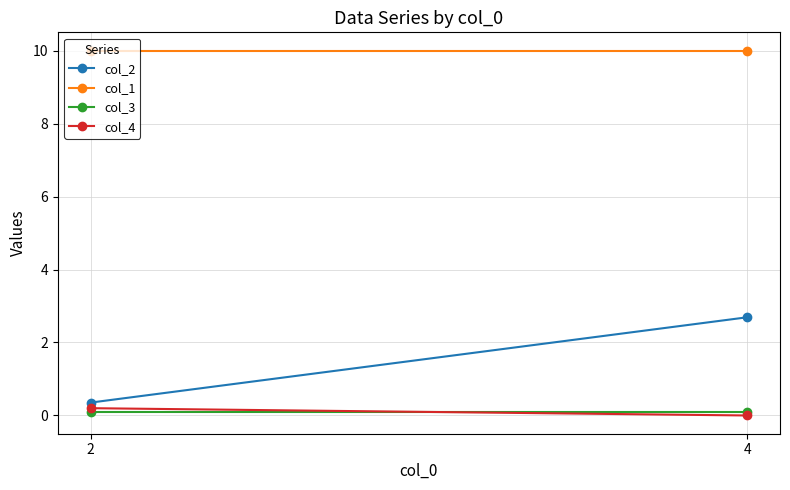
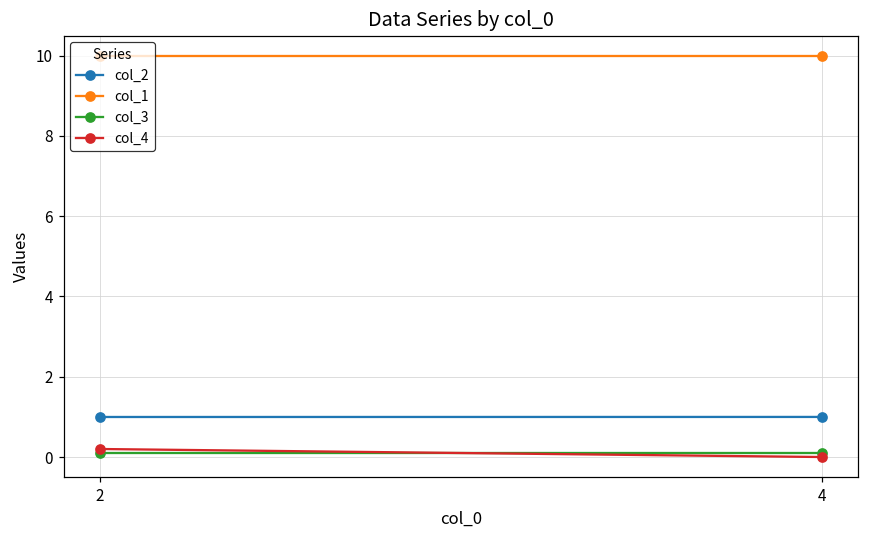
col_2, 2: 0.4 -> 1.0
col_2, 4: 2.7 -> 1.0
